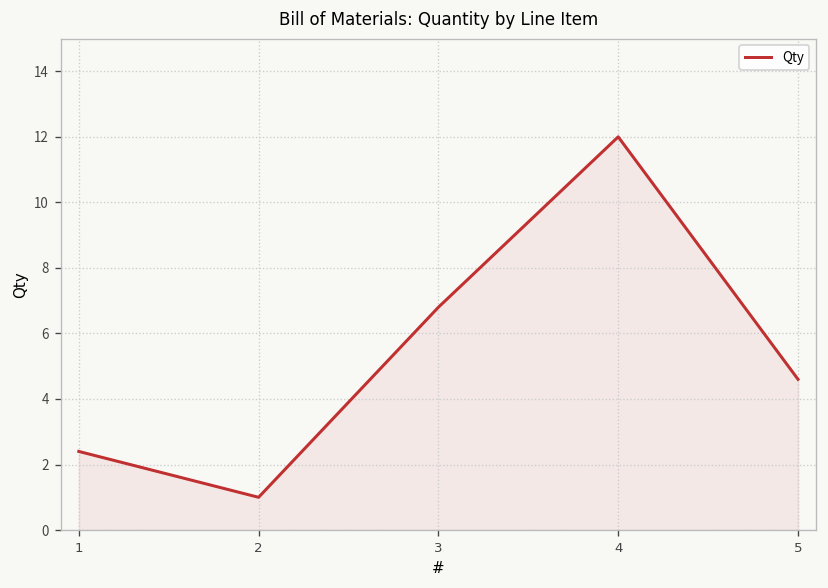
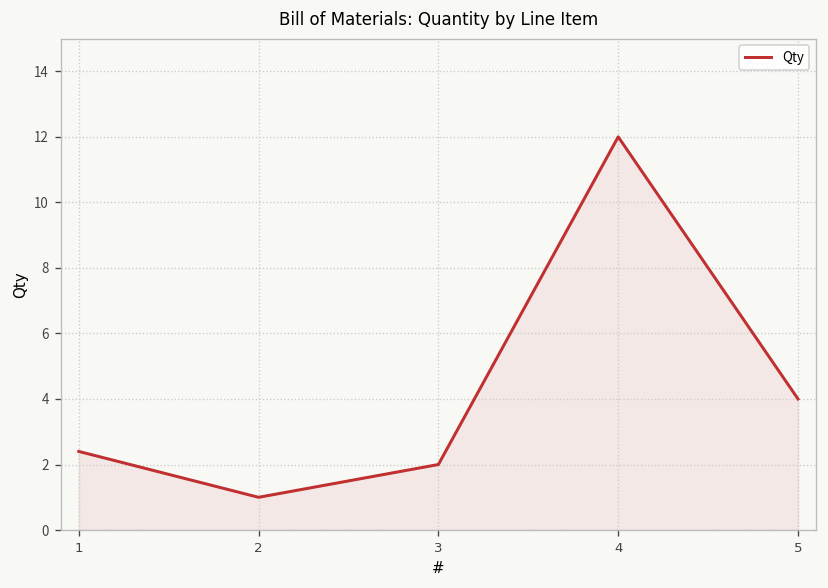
3: 6.8 -> 2.0
5: 4.6 -> 4.0
